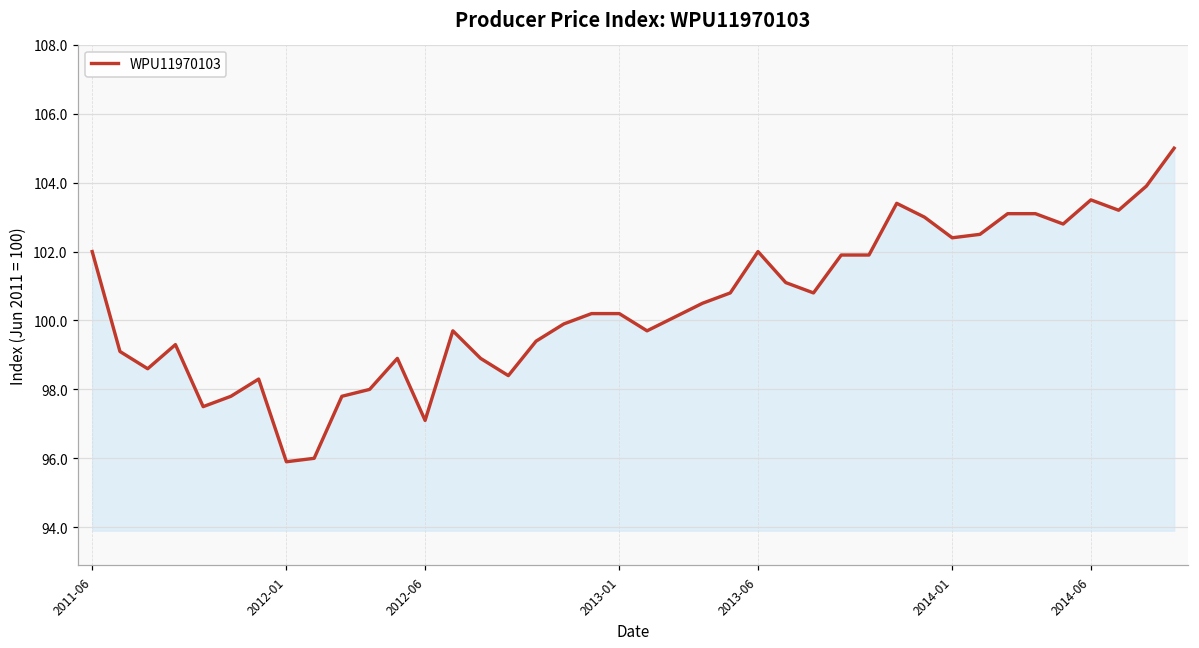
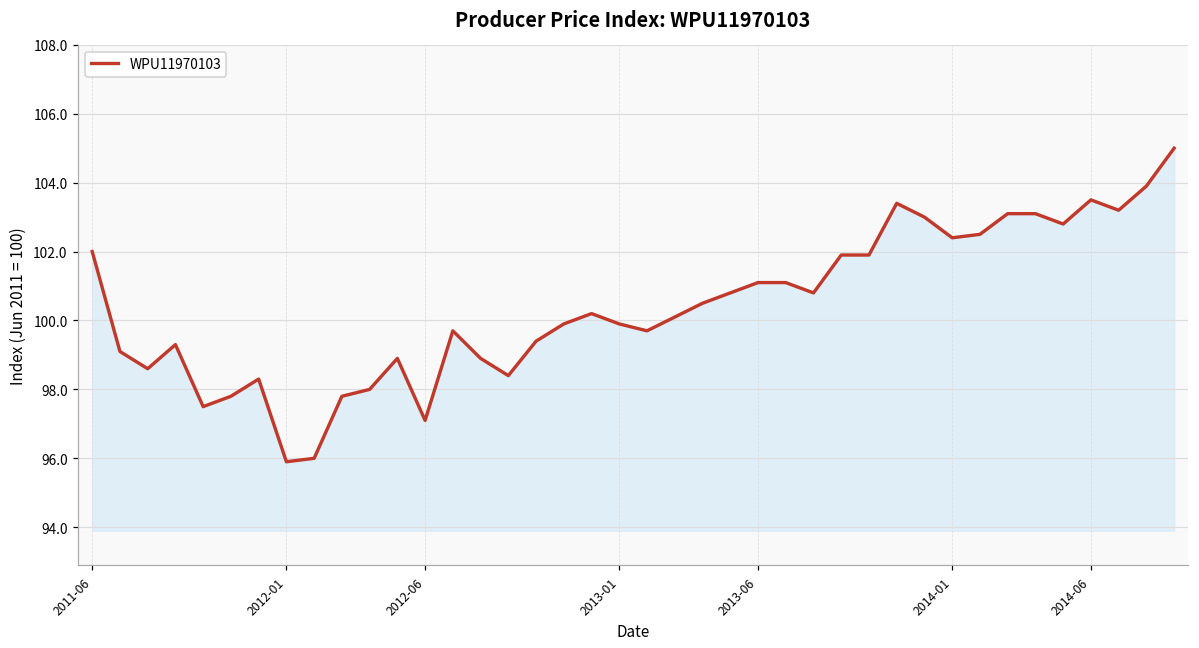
2013-01: 100.2 -> 99.9
2013-06: 102.0 -> 101.1
